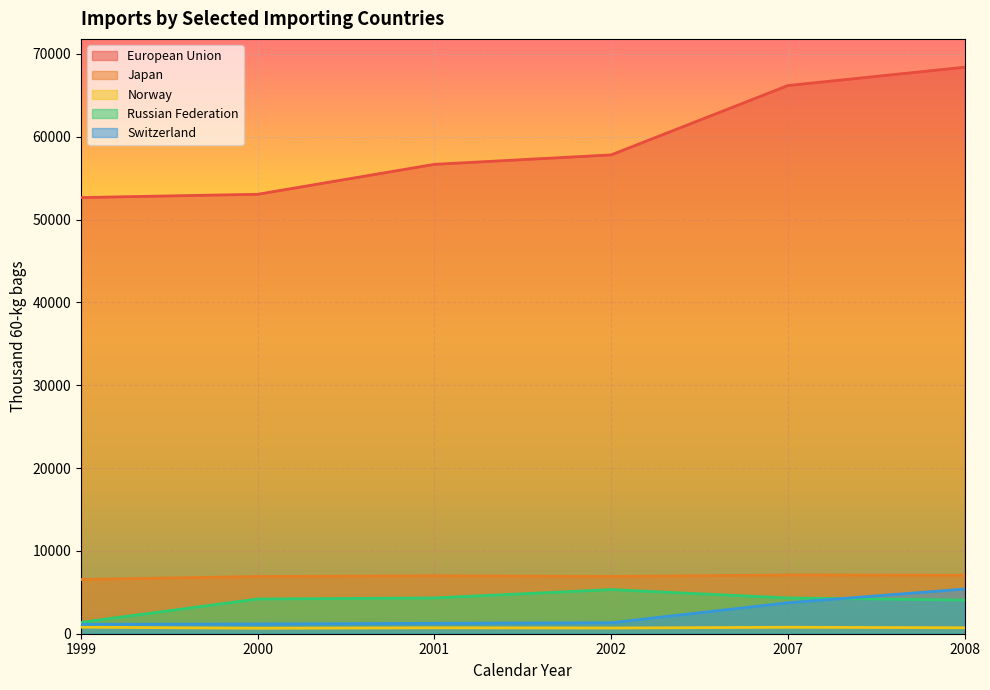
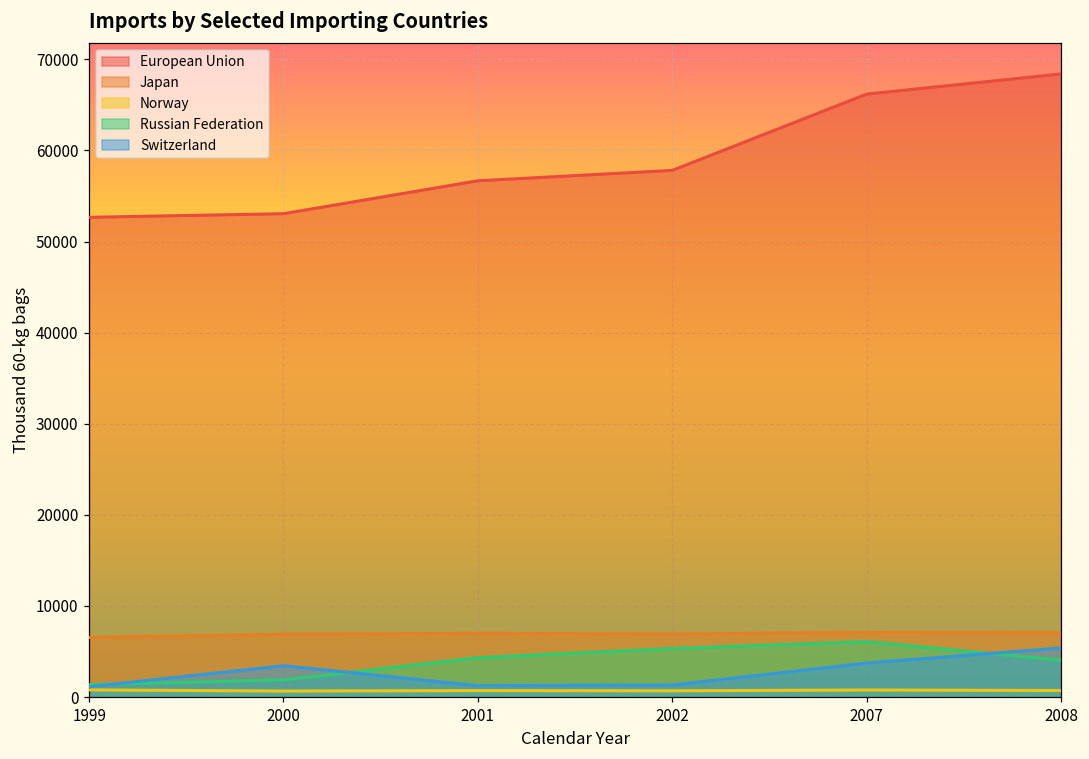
Russian Federation, 2000: 4000 -> 2000
Switzerland, 2000: 1000 -> 3000
Russian Federation, 2007: 4000 -> 6000
